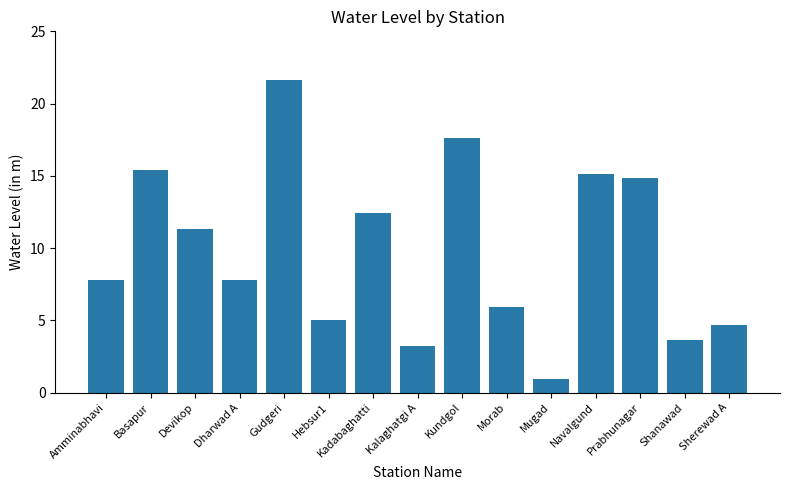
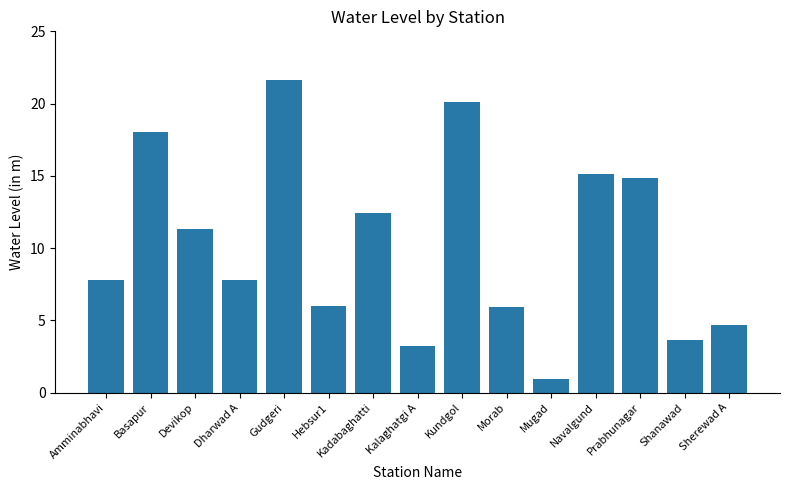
Basapur: 15.4 -> 18.0
Hebsur1: 5 -> 6
Kundgol: 17.6 -> 20.1
